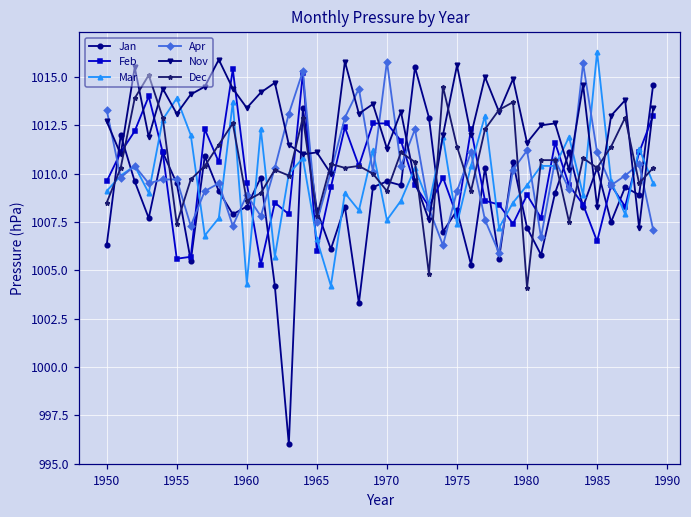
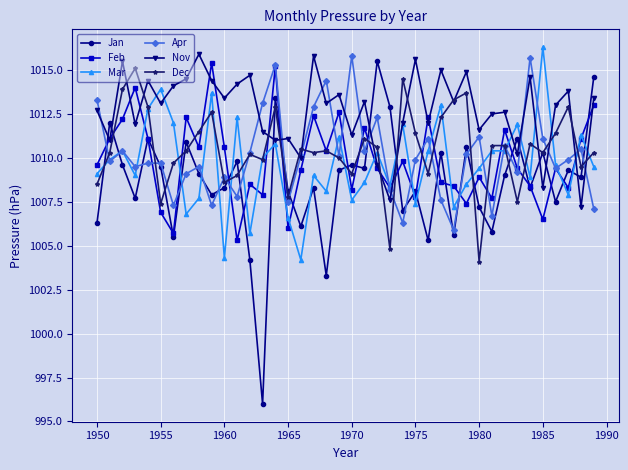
Feb, 1955: 1005.6 -> 1006.9
Feb, 1960: 1009.5 -> 1010.6
Feb, 1970: 1012.6 -> 1008.2
Apr, 1975: 1009.1 -> 1009.9
